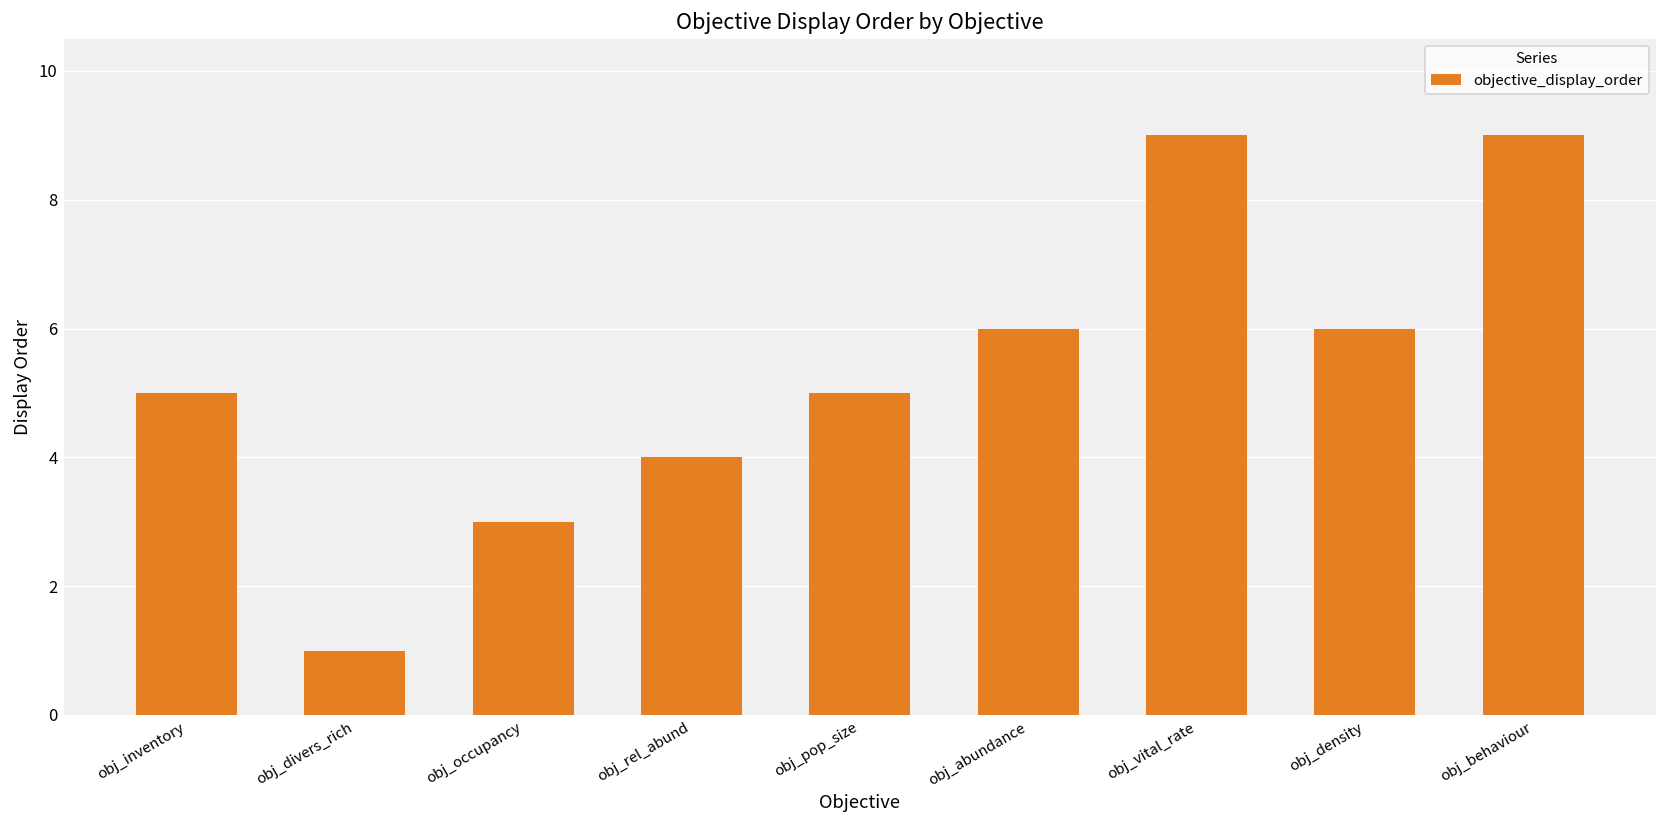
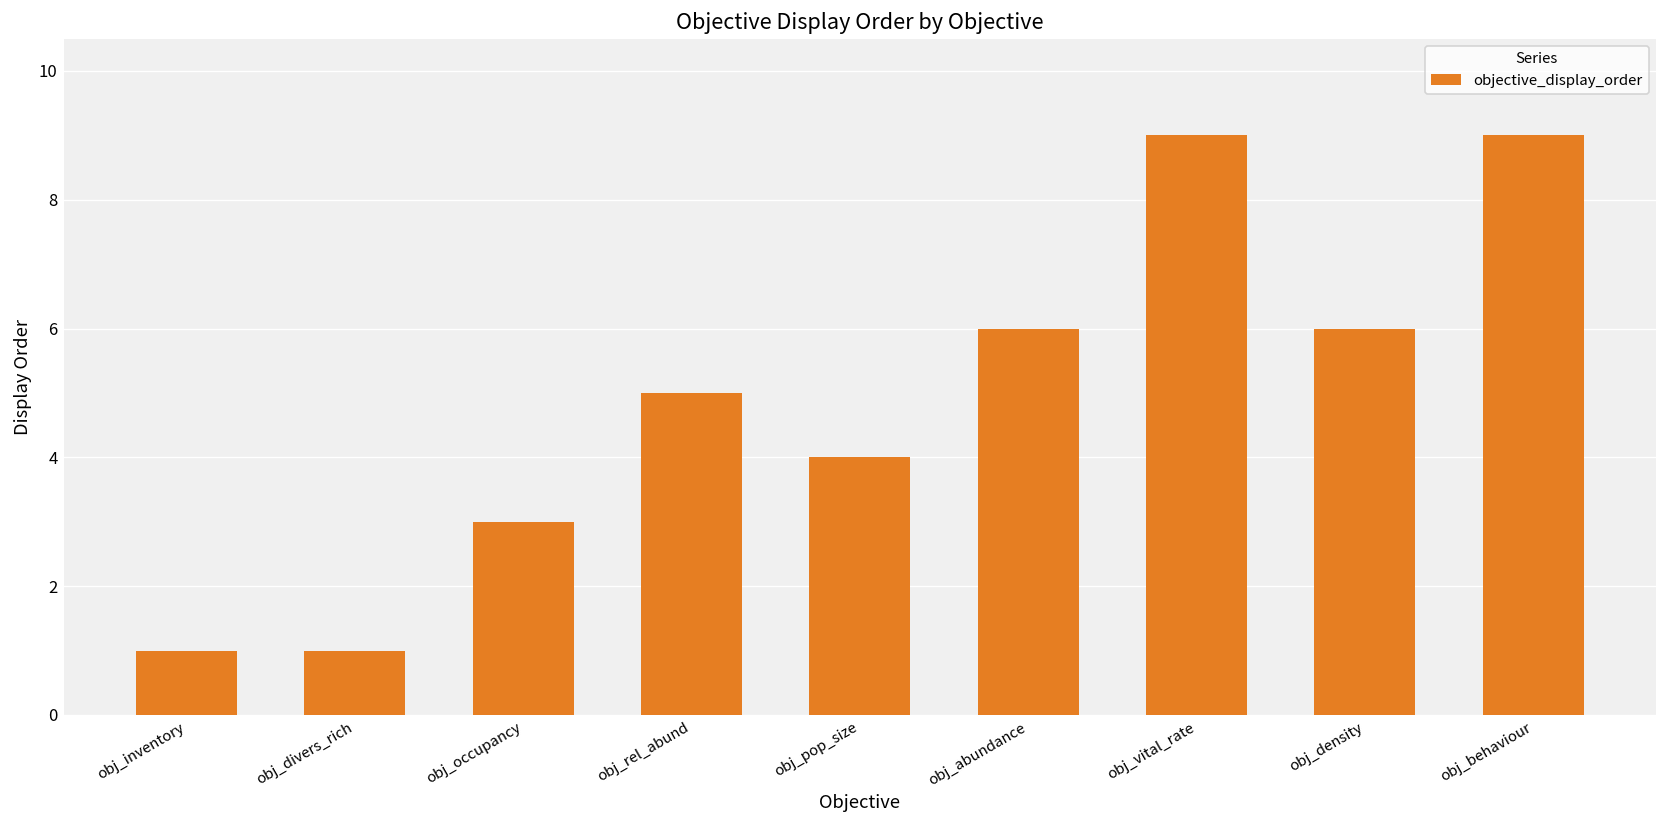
obj_inventory: 5 -> 1
obj_rel_abund: 4 -> 5
obj_pop_size: 5 -> 4
